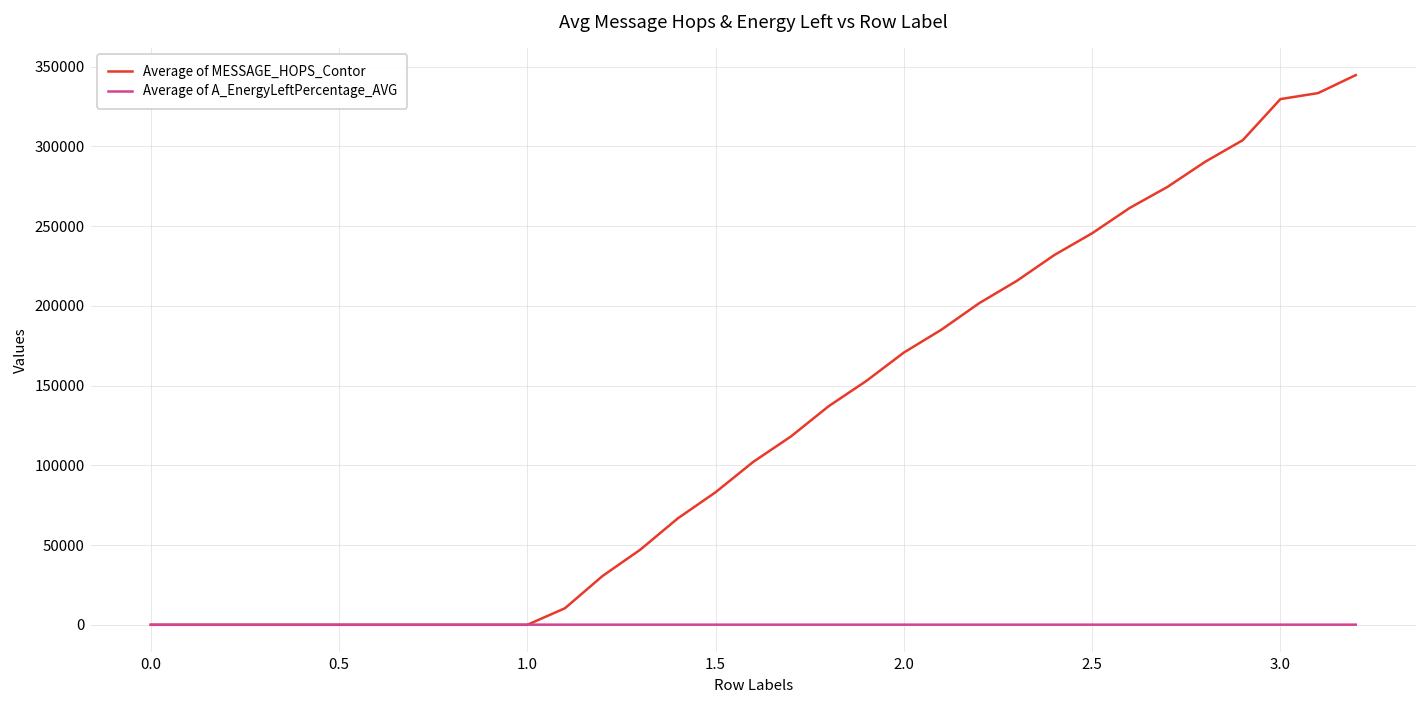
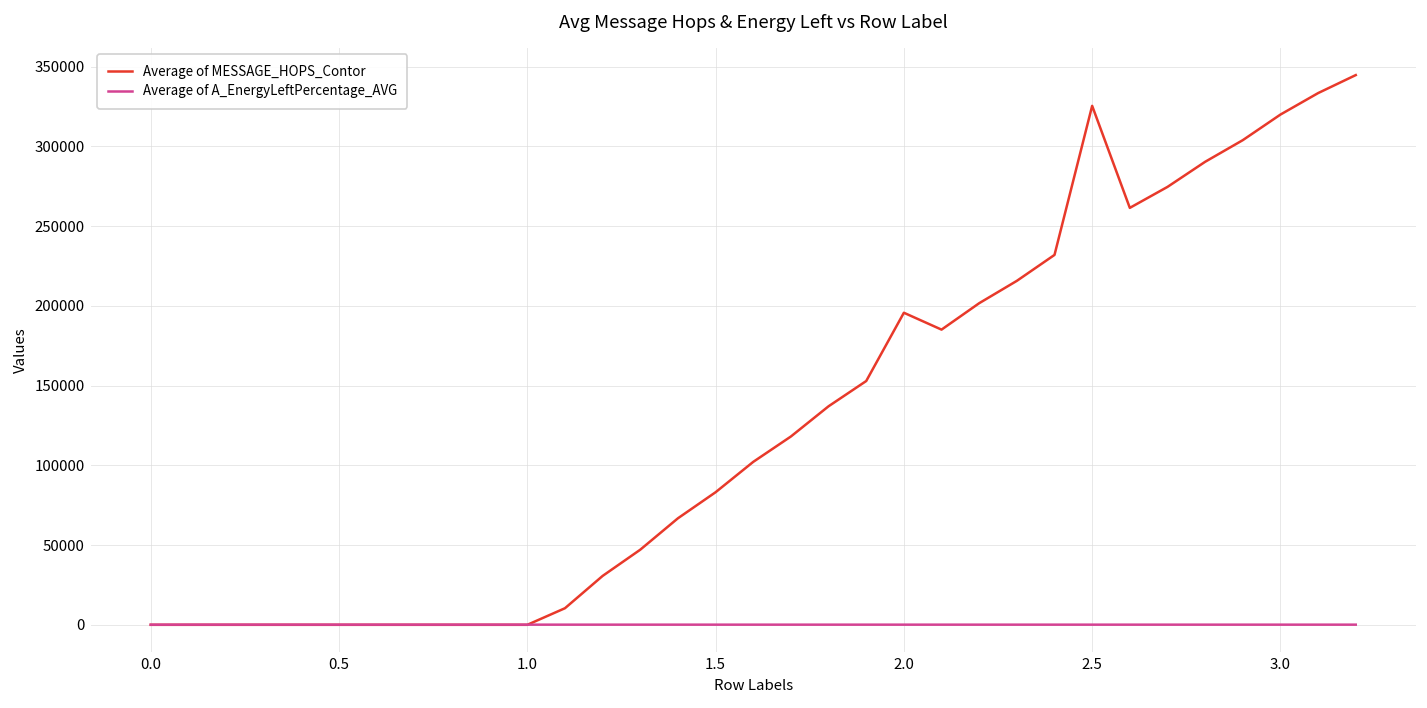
Average of MESSAGE_HOPS_Contor, 2.0: 171000 -> 196000
Average of MESSAGE_HOPS_Contor, 2.5: 246000 -> 325000
Average of MESSAGE_HOPS_Contor, 3.0: 330000 -> 320000
